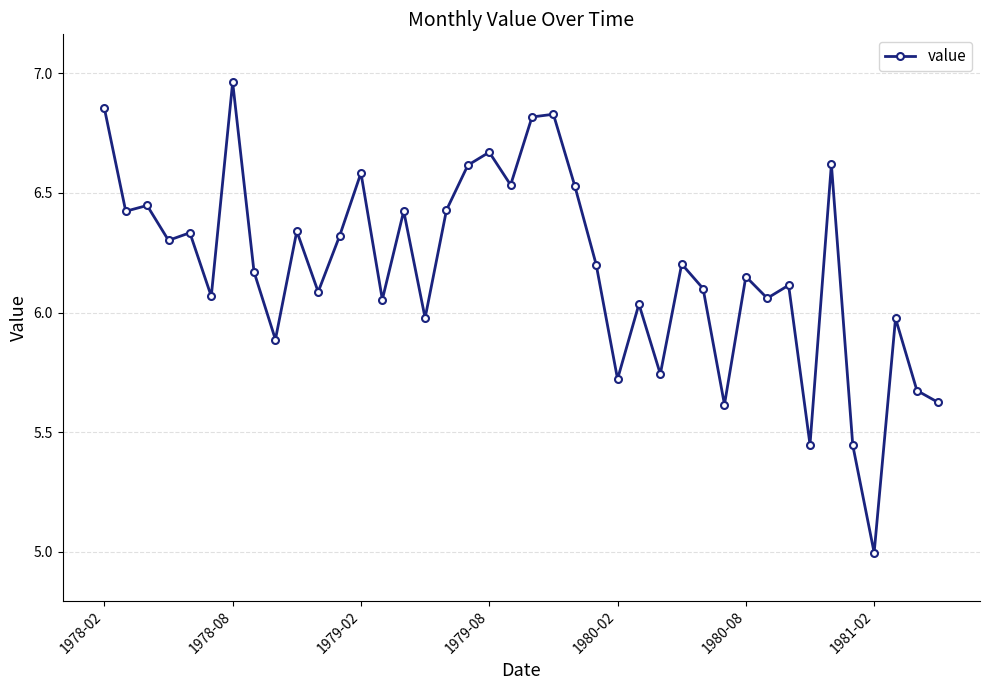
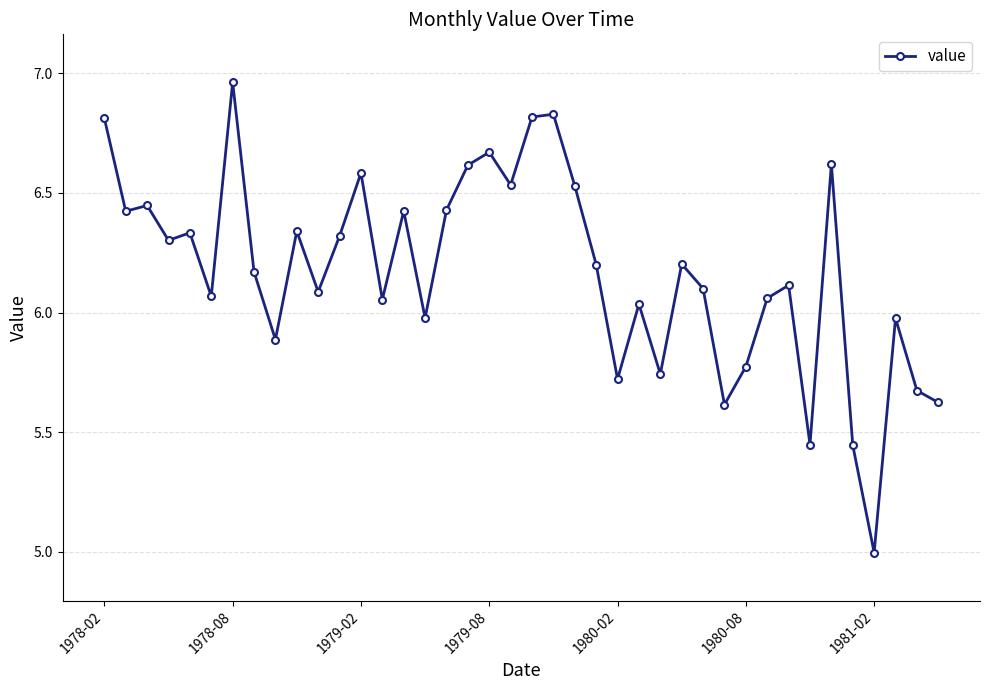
1978-02: 6.85 -> 6.81
1980-08: 6.15 -> 5.77
